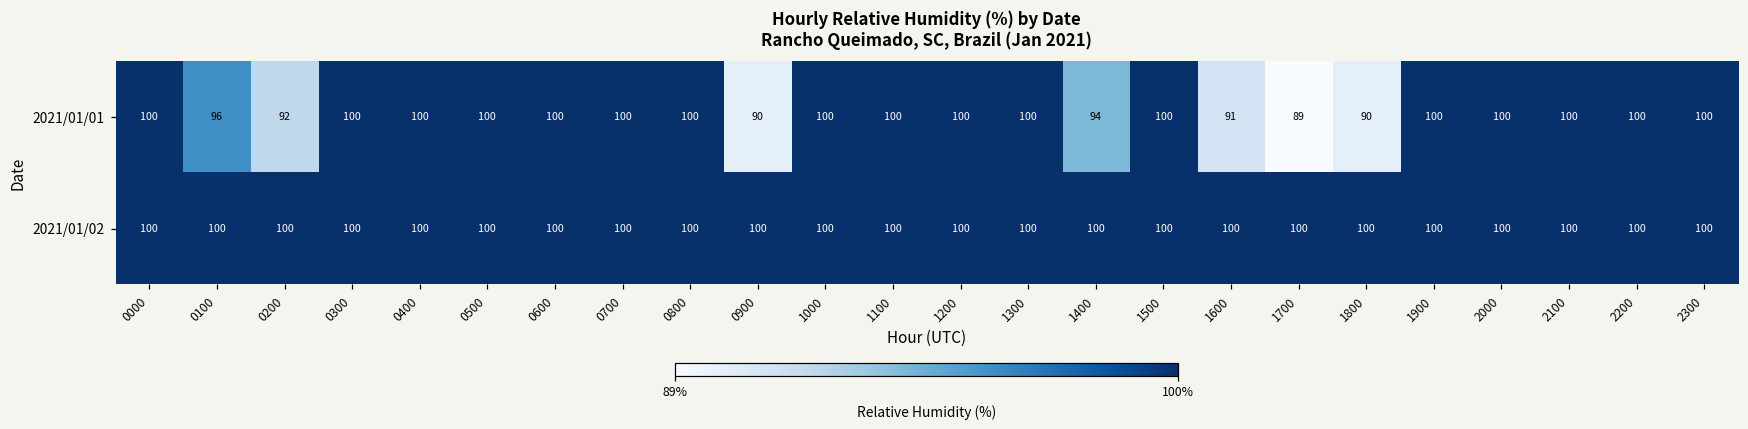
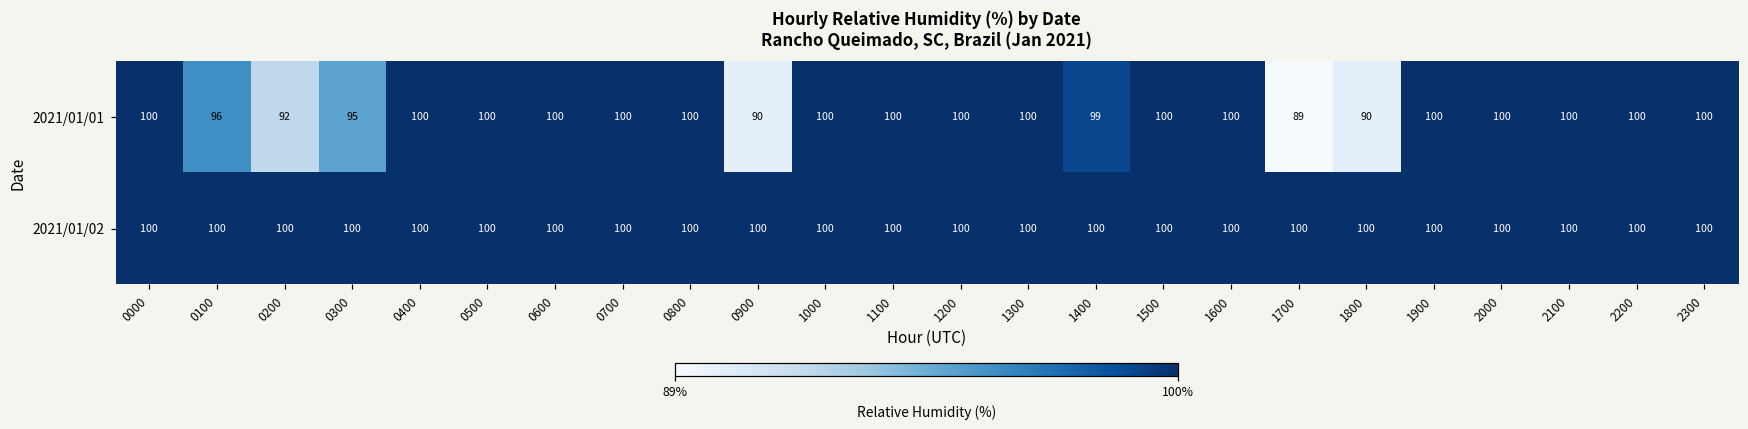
2021/01/01, 0300: 100 -> 95
2021/01/01, 1400: 94 -> 99
2021/01/01, 1600: 91 -> 100
